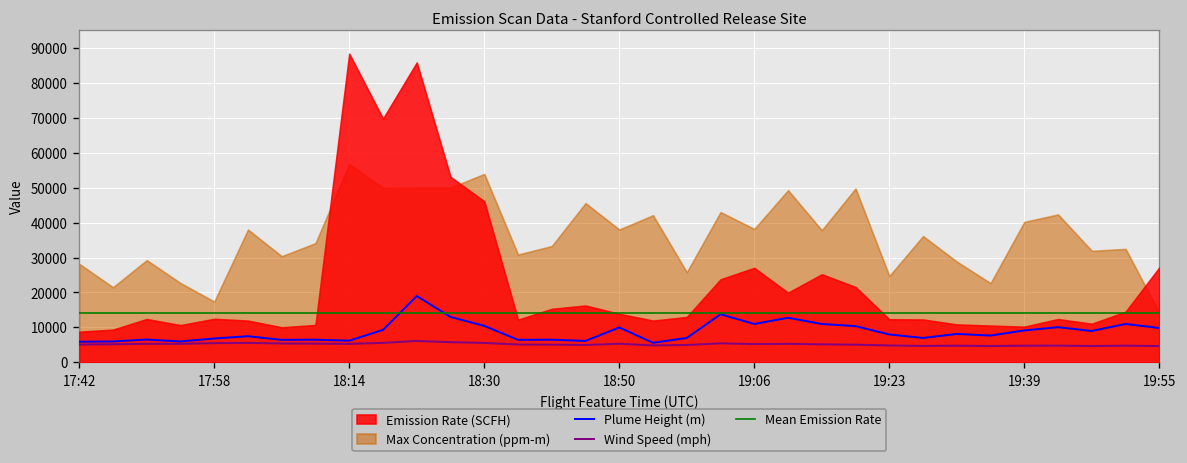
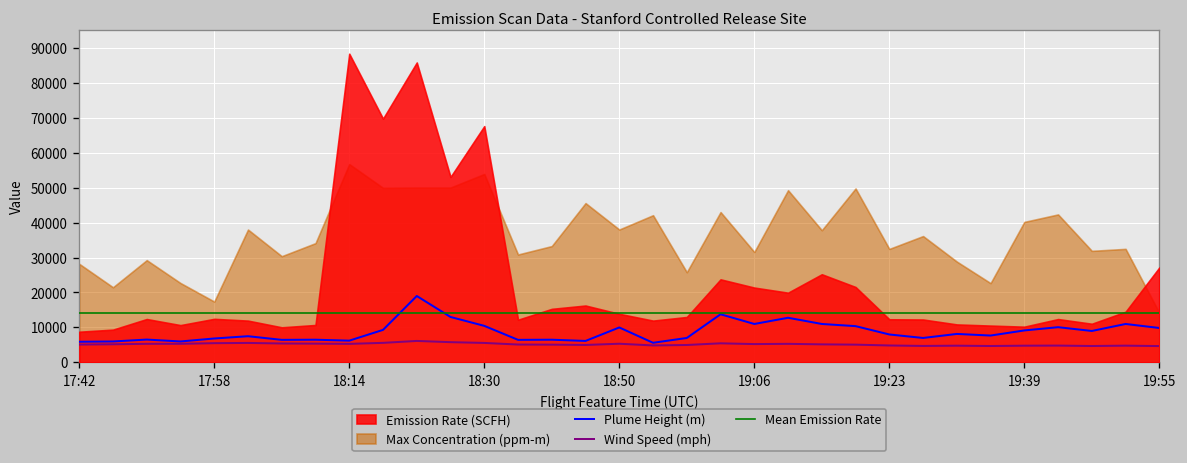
Emission Rate (SCFH), 18:30: 46000 -> 68000
Emission Rate (SCFH), 19:06: 27000 -> 21000
Max Concentration (ppm-m), 19:06: 38000 -> 32000
Max Concentration (ppm-m), 19:23: 25000 -> 32000
